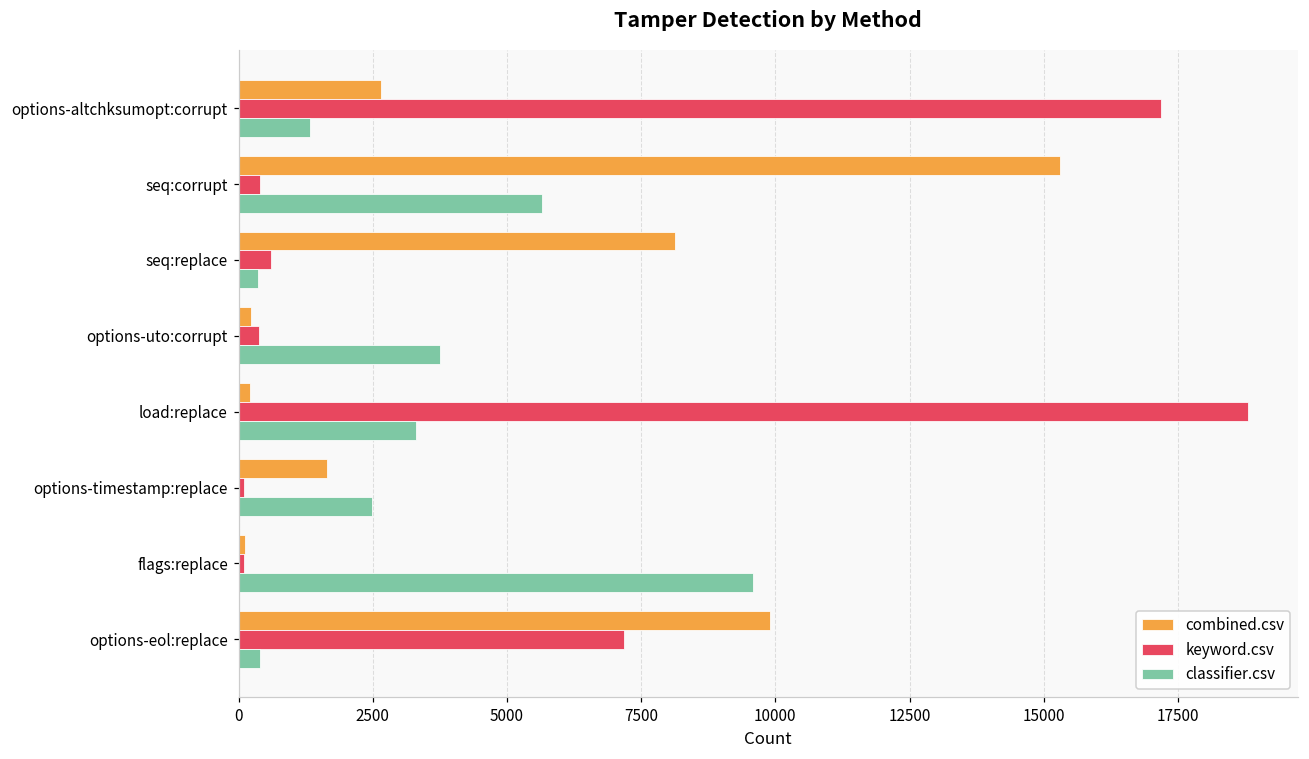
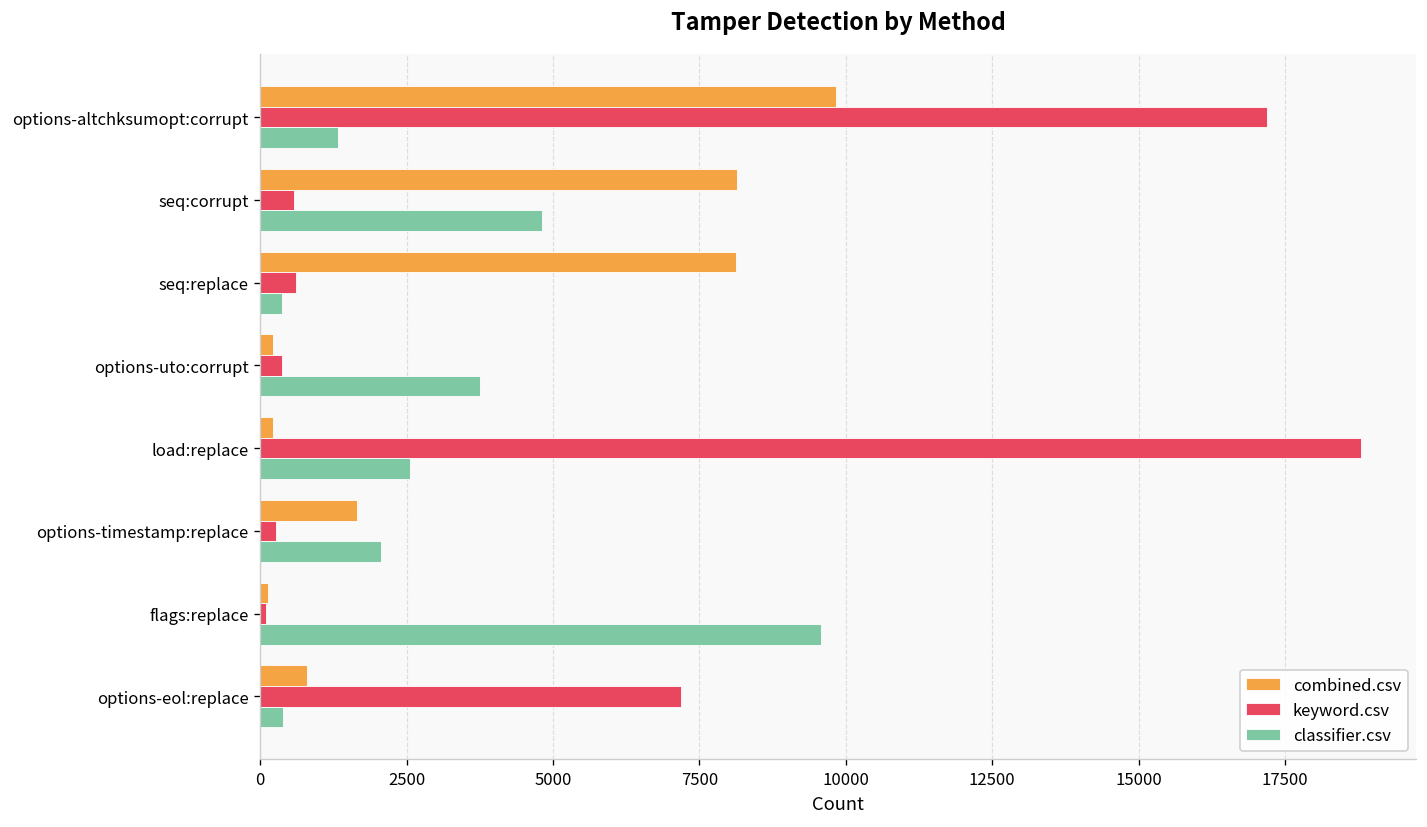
combined.csv, options-altchksumopt:corrupt: 2700 -> 9800
combined.csv, seq:corrupt: 15300 -> 8100
keyword.csv, seq:corrupt: 400 -> 600
classifier.csv, seq:corrupt: 5600 -> 4800
classifier.csv, load:replace: 3300 -> 2600
keyword.csv, options-timestamp:replace: 100 -> 300
classifier.csv, options-timestamp:replace: 2500 -> 2100
combined.csv, options-eol:replace: 9900 -> 800
